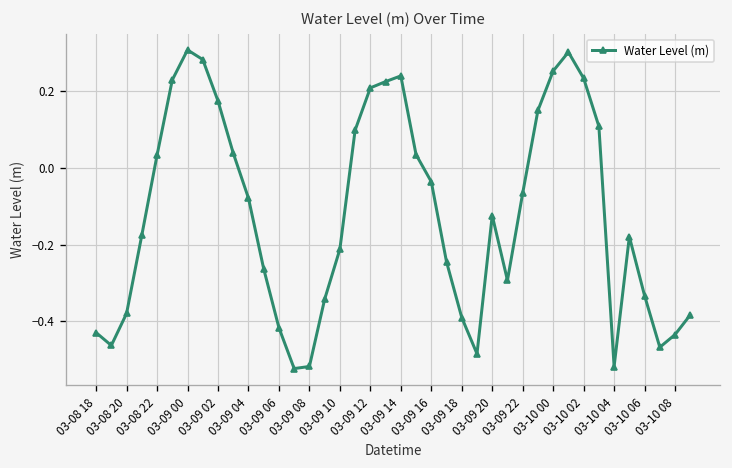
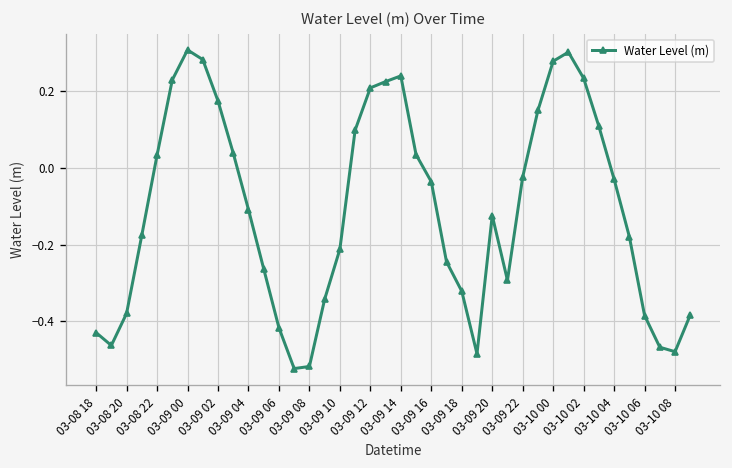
03-09 04: -0.08 -> -0.11
03-09 18: -0.39 -> -0.32
03-09 22: -0.07 -> -0.02
03-10 00: 0.25 -> 0.28
03-10 04: -0.52 -> -0.03
03-10 06: -0.33 -> -0.38
03-10 08: -0.43 -> -0.48
